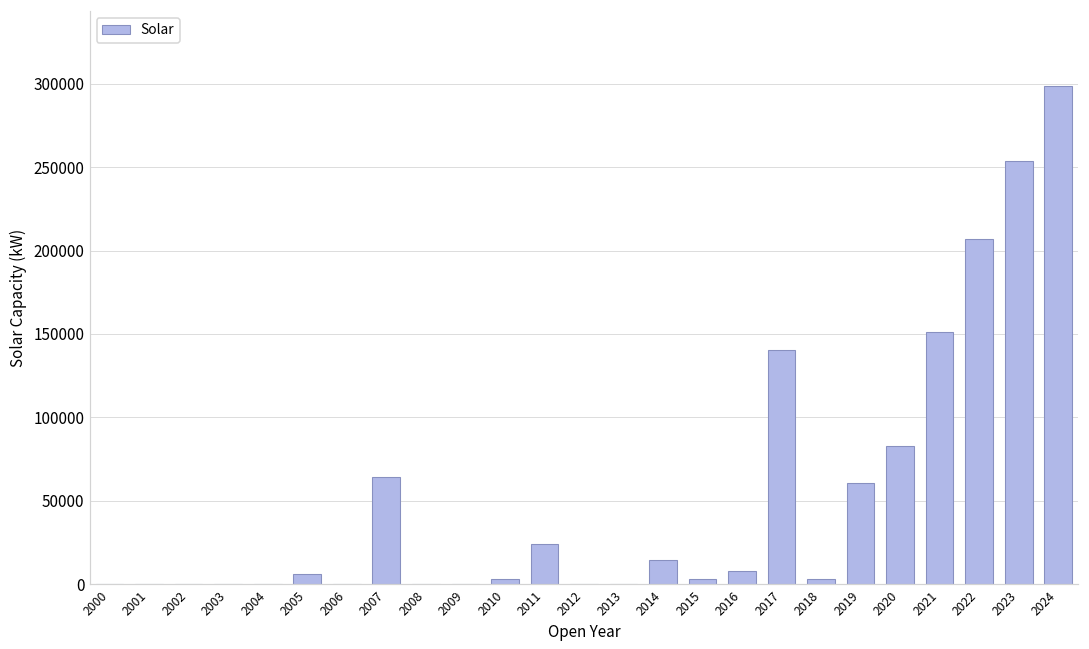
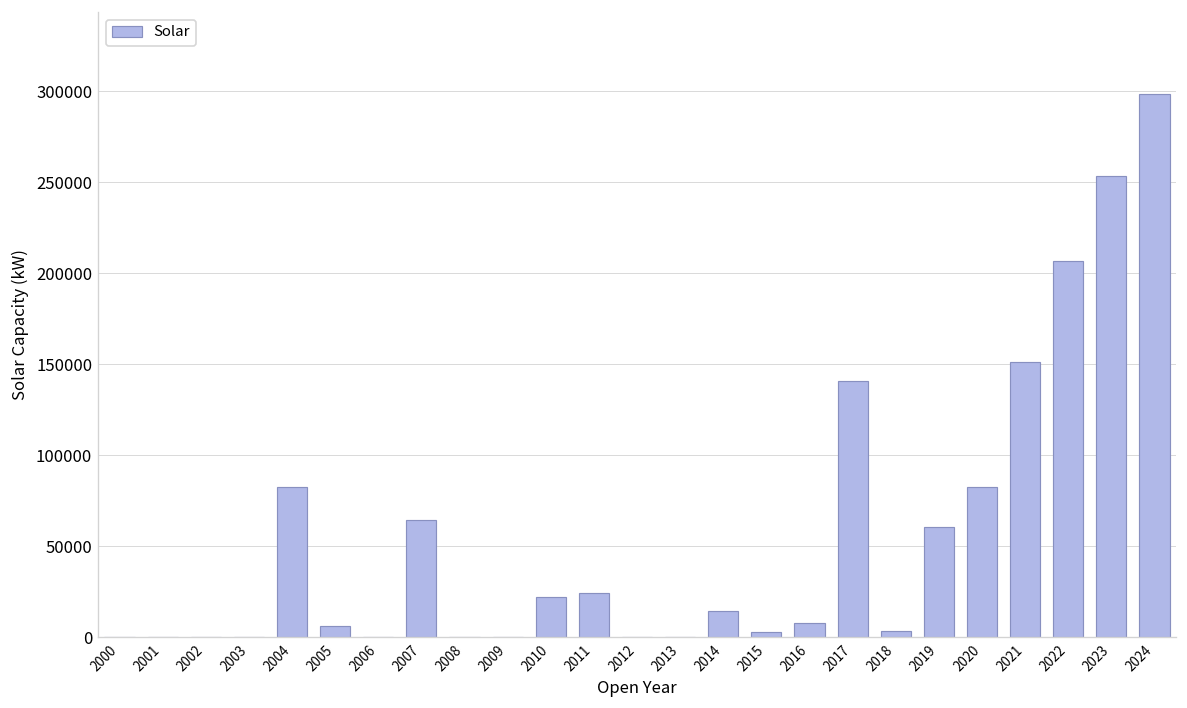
2004: 0 -> 83000
2010: 3000 -> 22000
